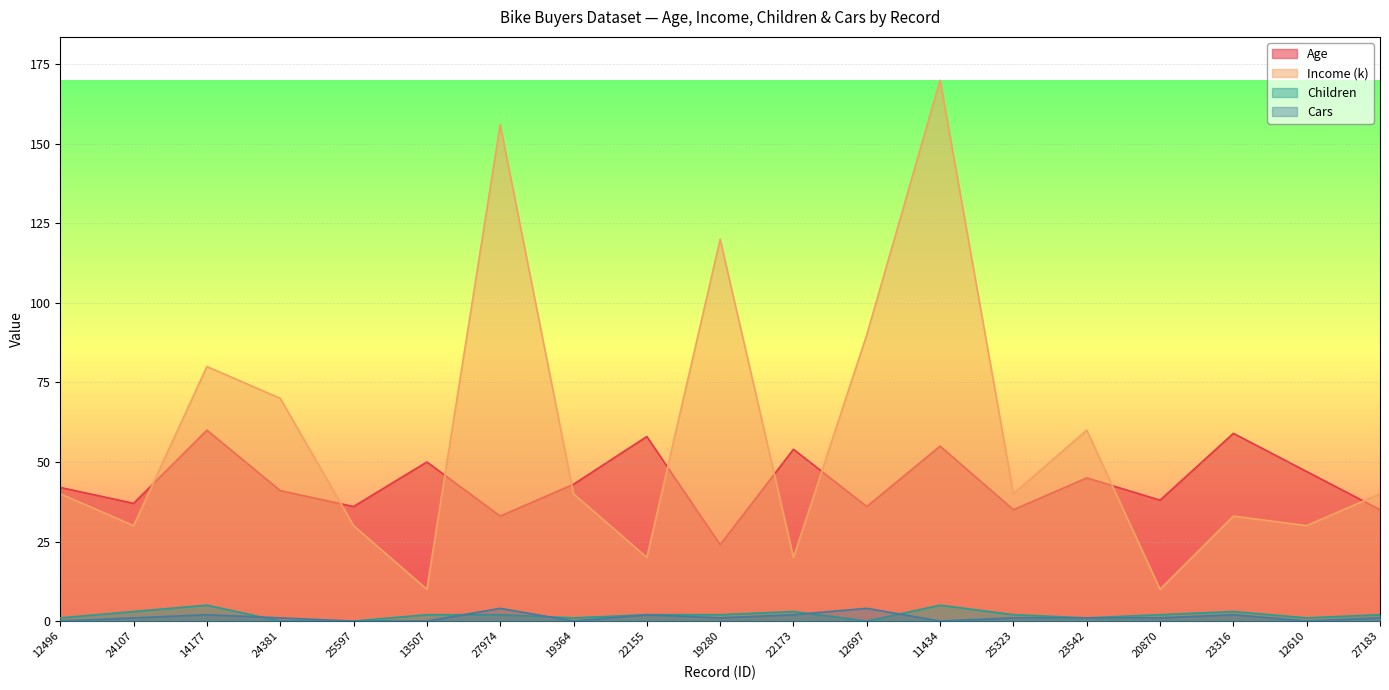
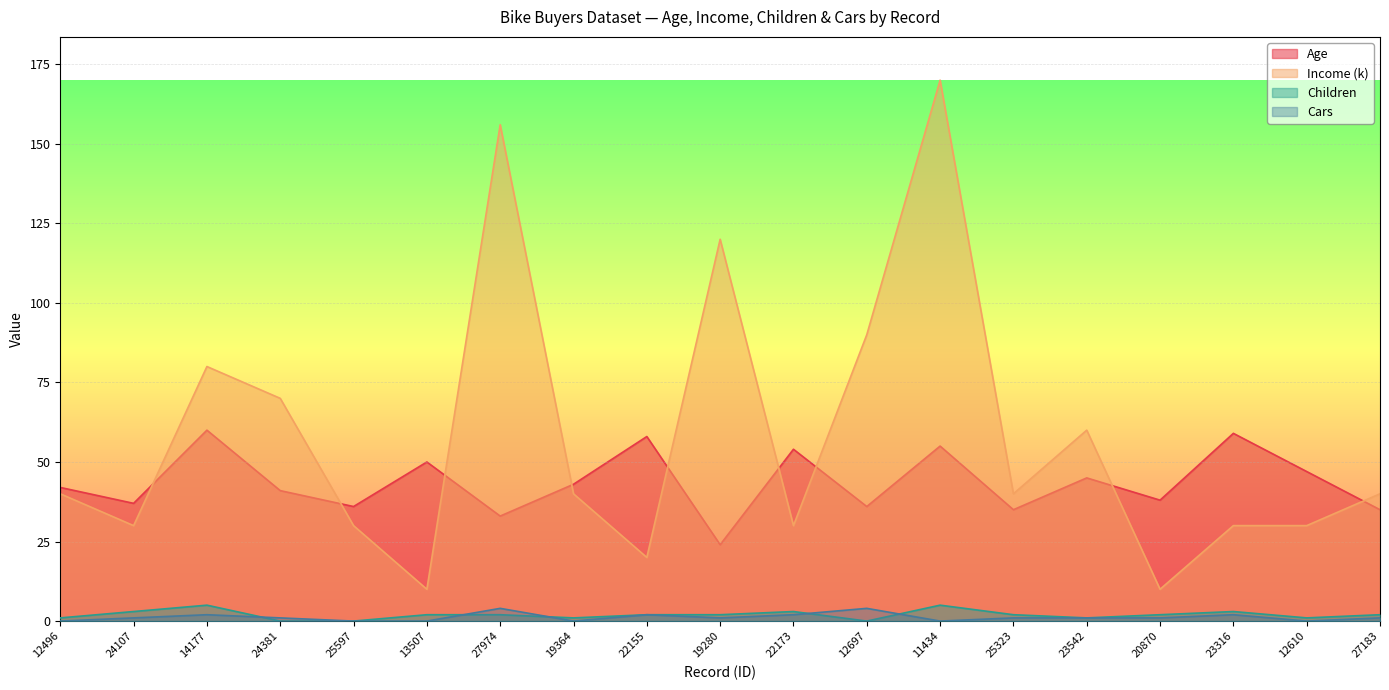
Income (k), 22173: 20 -> 30
Income (k), 23316: 33 -> 30
